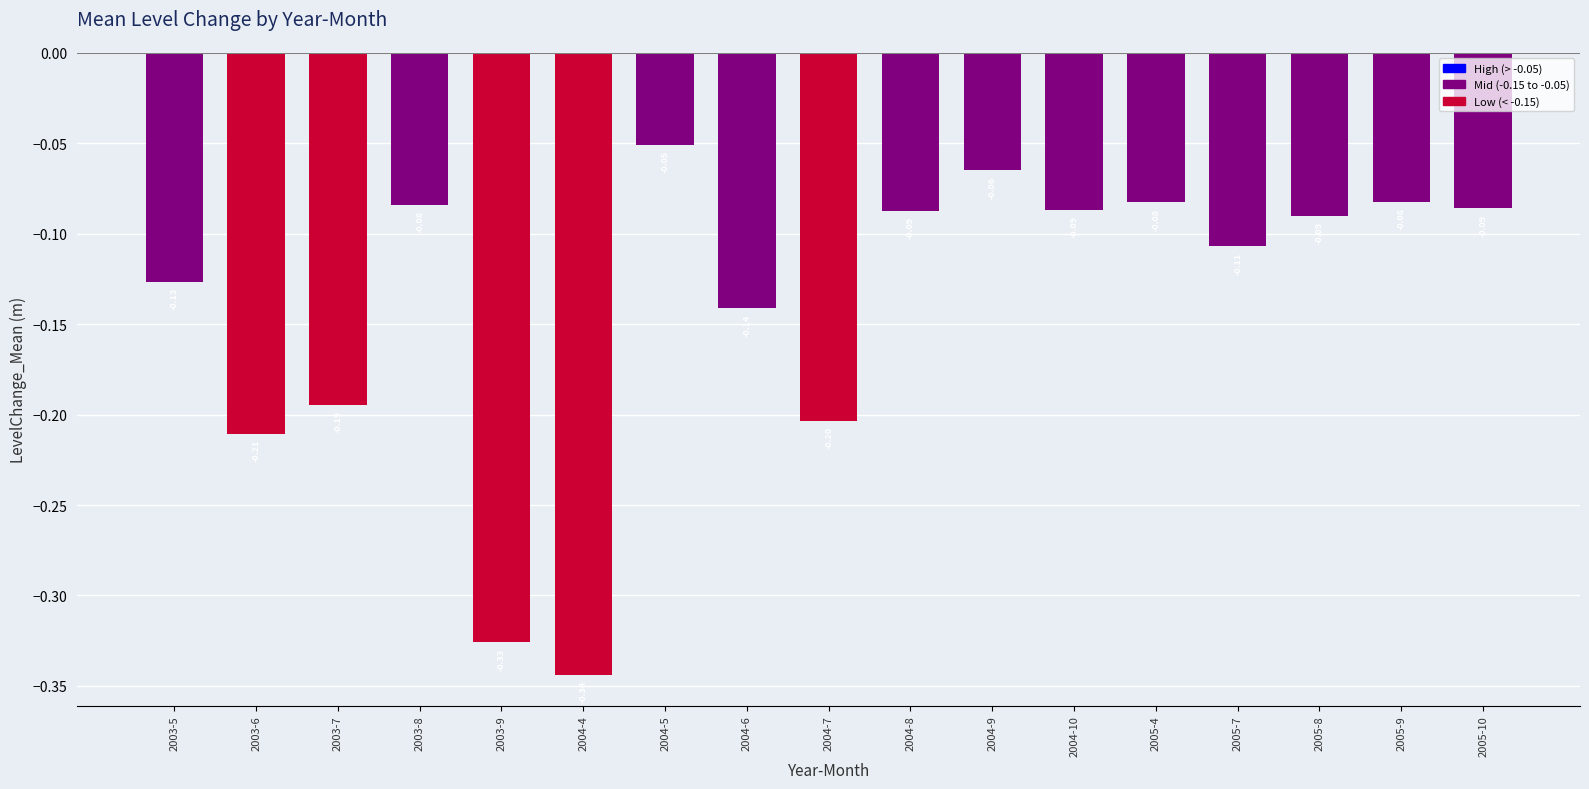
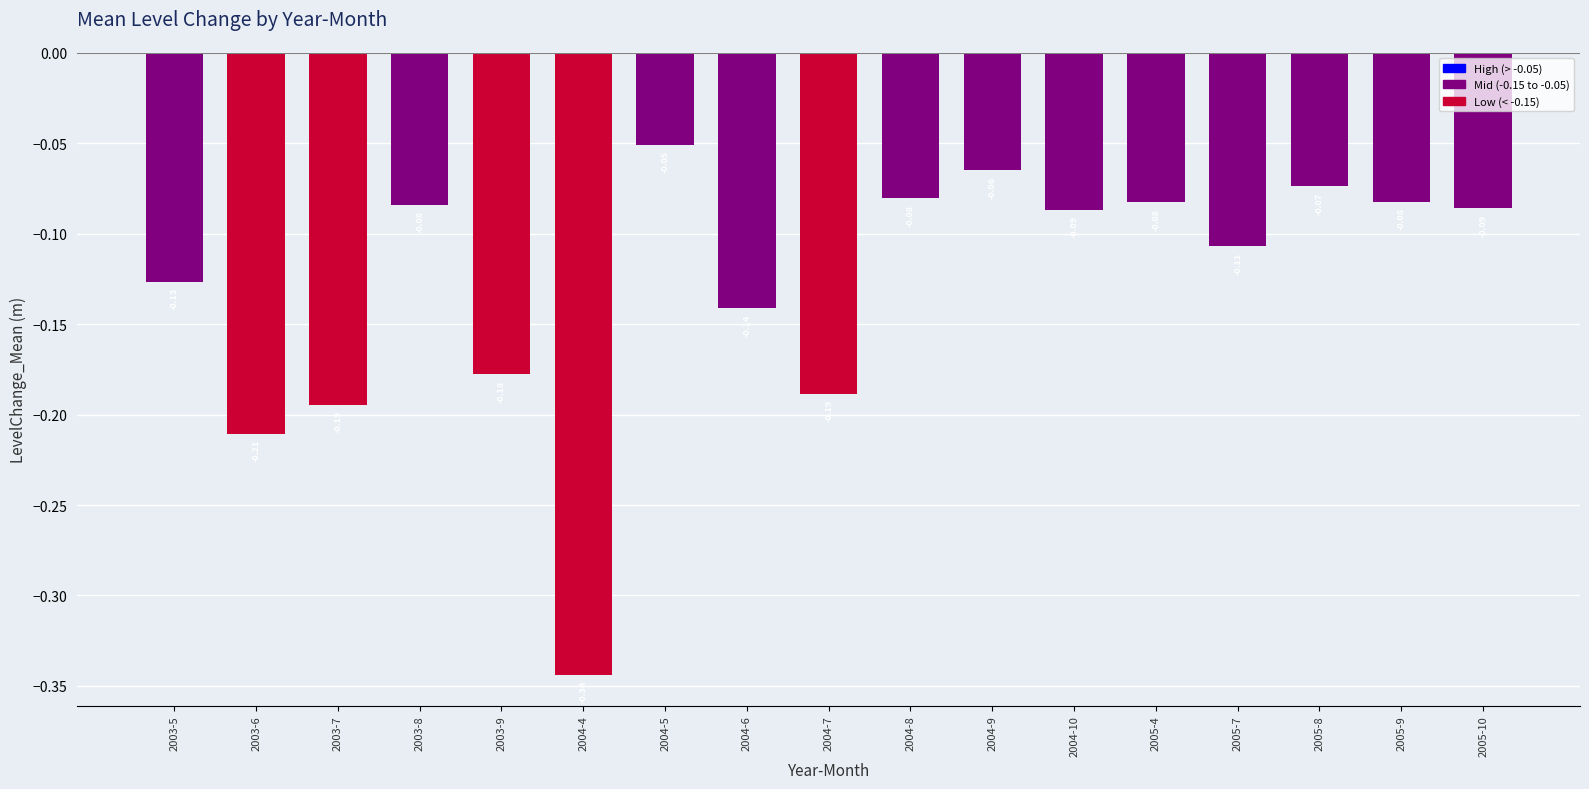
2003-9: -0.326 -> -0.178
2004-7: -0.203 -> -0.189
2004-8: -0.087 -> -0.081
2005-8: -0.090 -> -0.074
